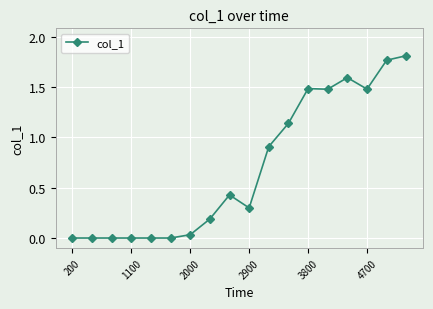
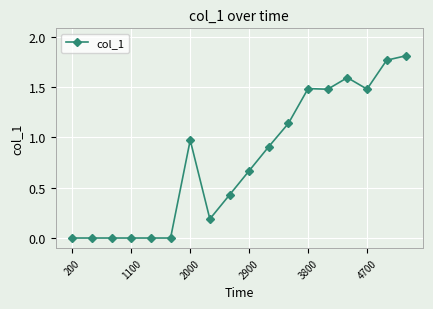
2000: 0.03 -> 0.97
2900: 0.30 -> 0.67
